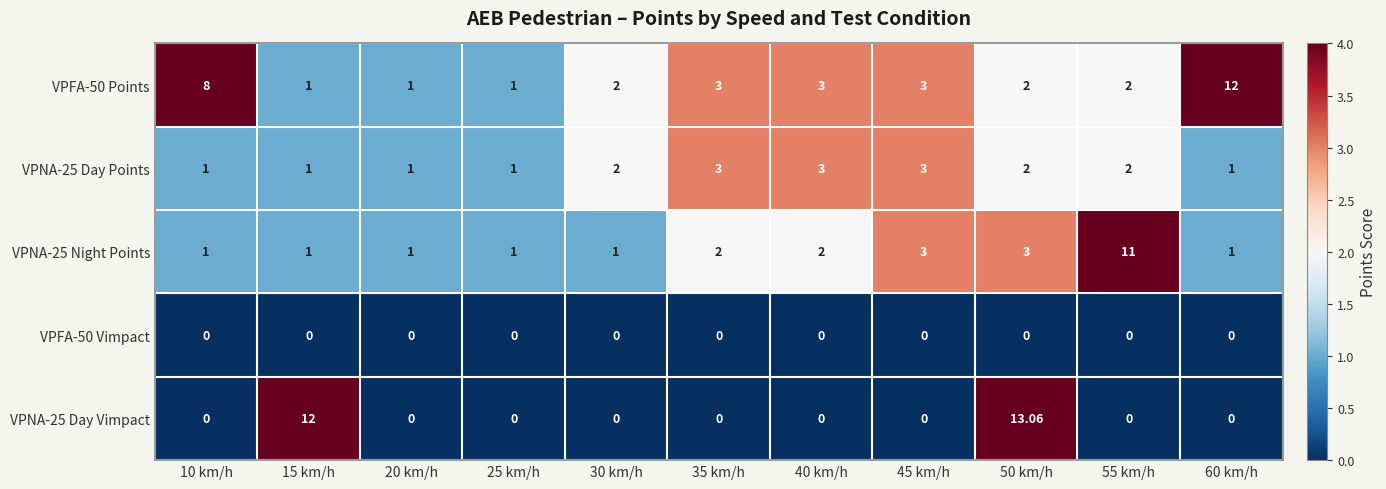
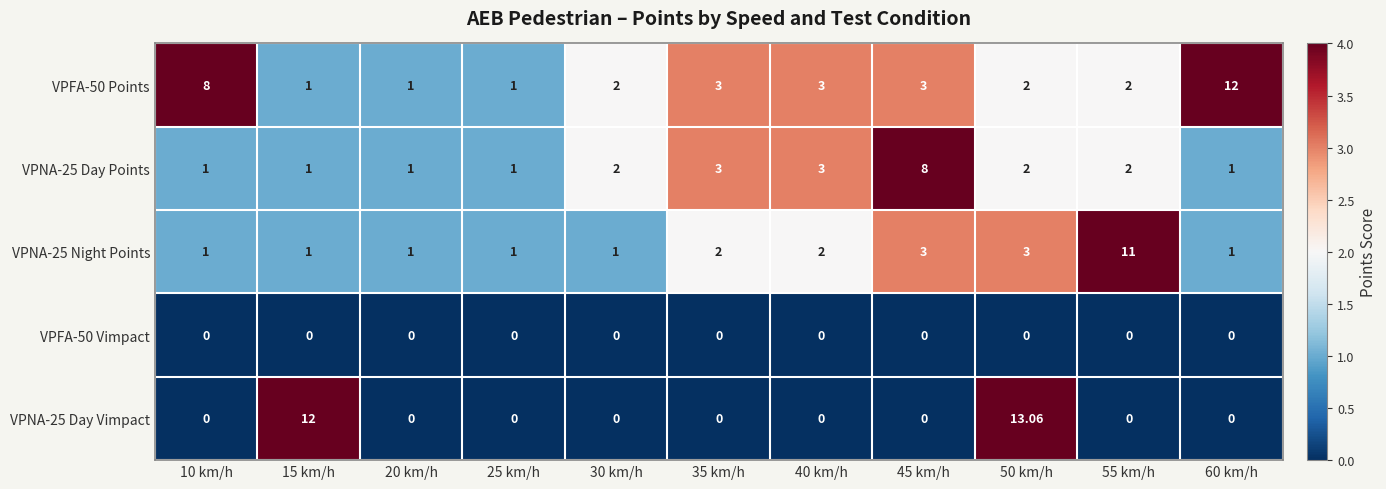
VPNA-25 Day Points, 45 km/h: 3 -> 8
